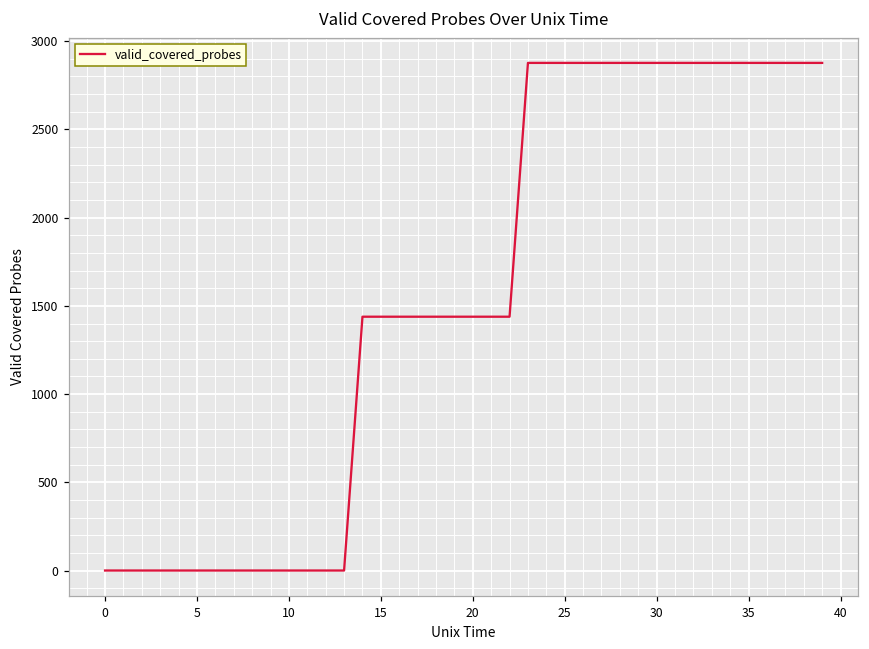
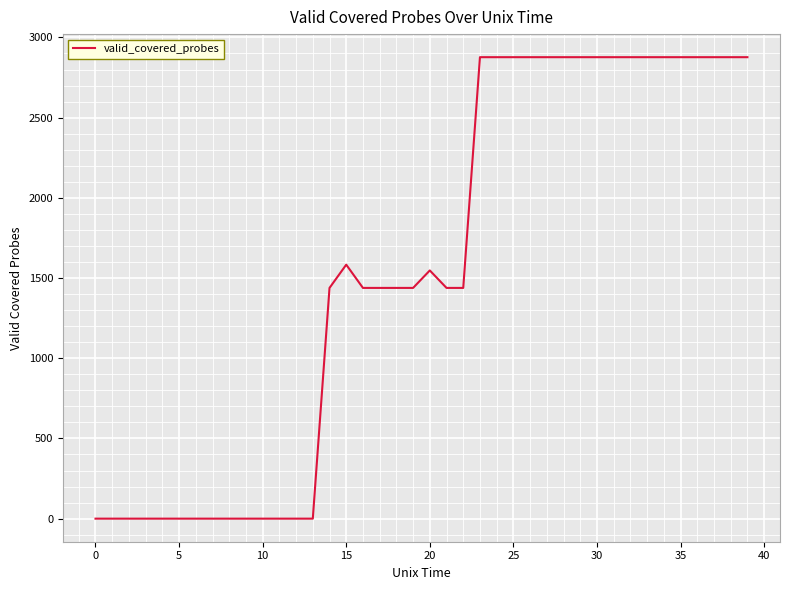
15: 1440 -> 1580
20: 1440 -> 1550
